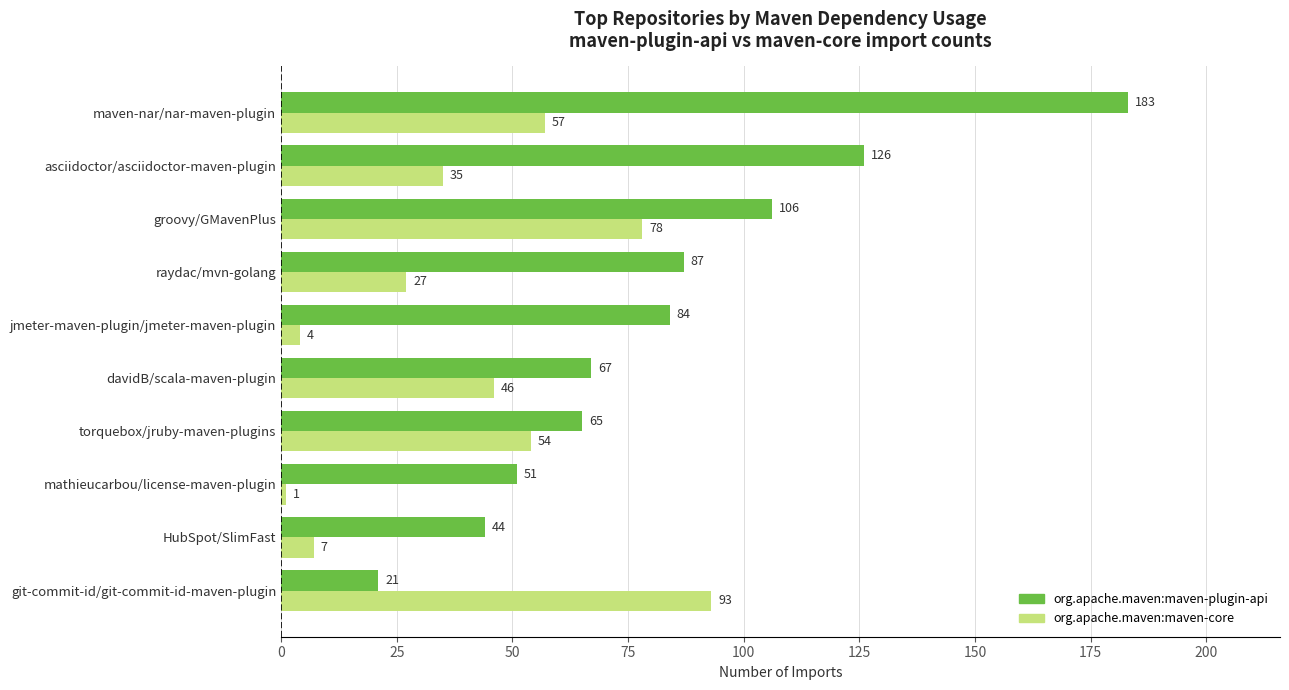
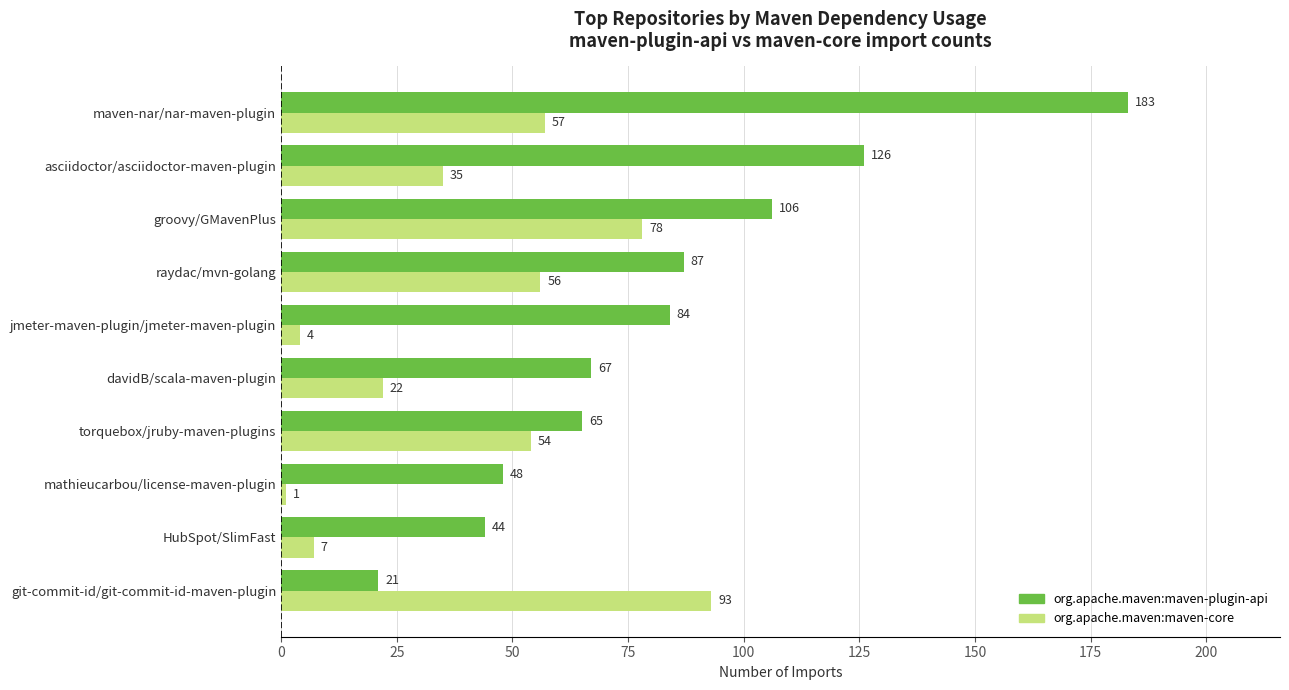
org.apache.maven:maven-core, raydac/mvn-golang: 27 -> 56
org.apache.maven:maven-core, davidB/scala-maven-plugin: 46 -> 22
org.apache.maven:maven-plugin-api, mathieucarbou/license-maven-plugin: 51 -> 48
